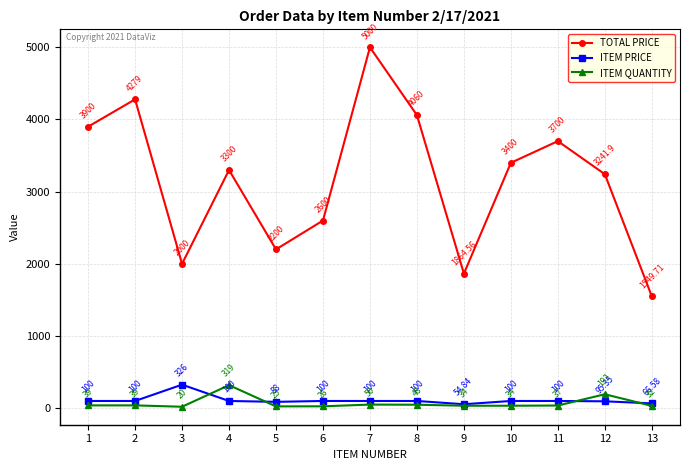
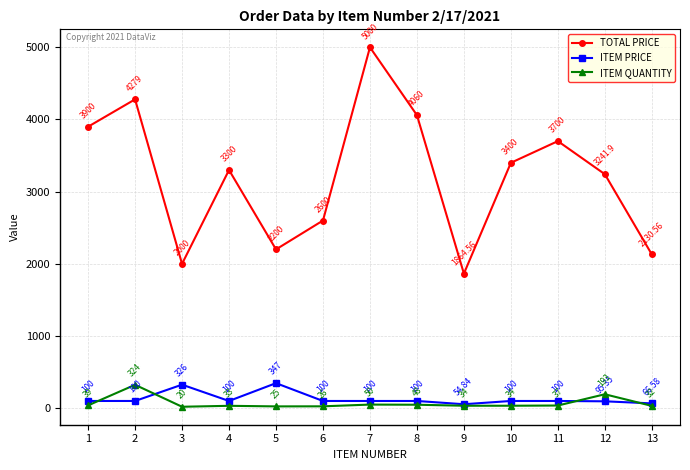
ITEM QUANTITY, 2: 39 -> 324
ITEM QUANTITY, 4: 319 -> 33
ITEM PRICE, 5: 88 -> 347
TOTAL PRICE, 13: 1549.71 -> 2130.56
